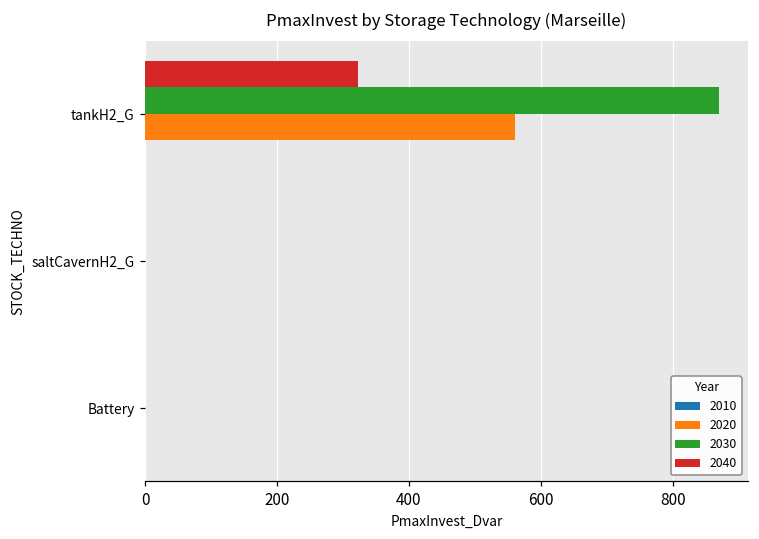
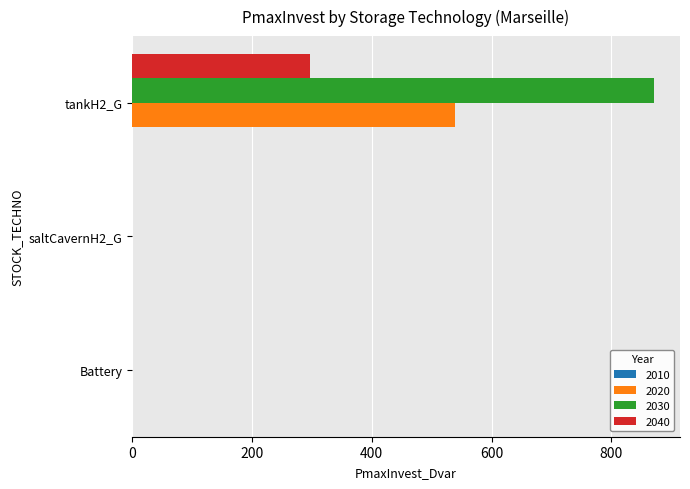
2040, tankH2_G: 320 -> 300
2020, tankH2_G: 560 -> 540
